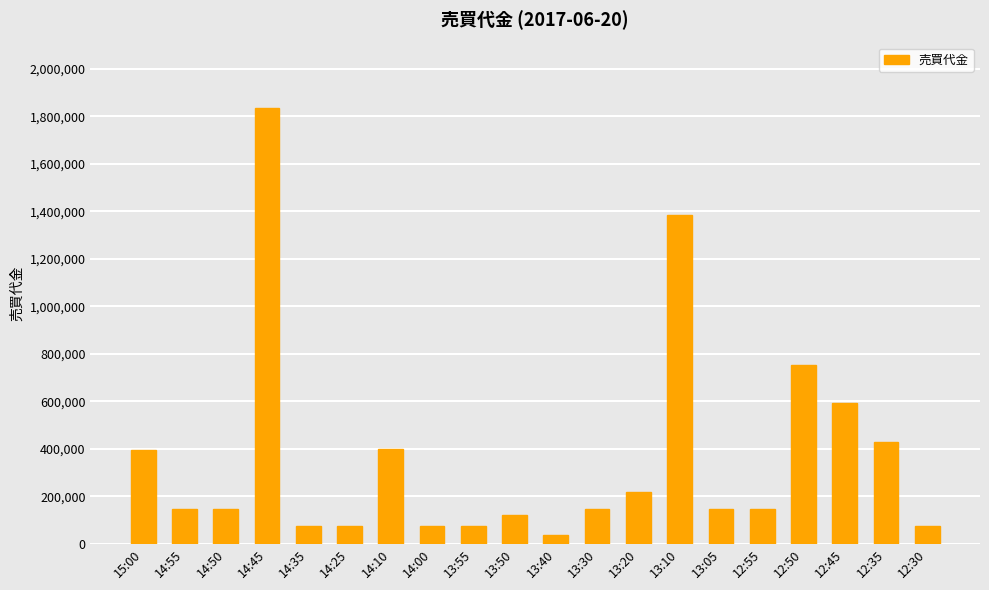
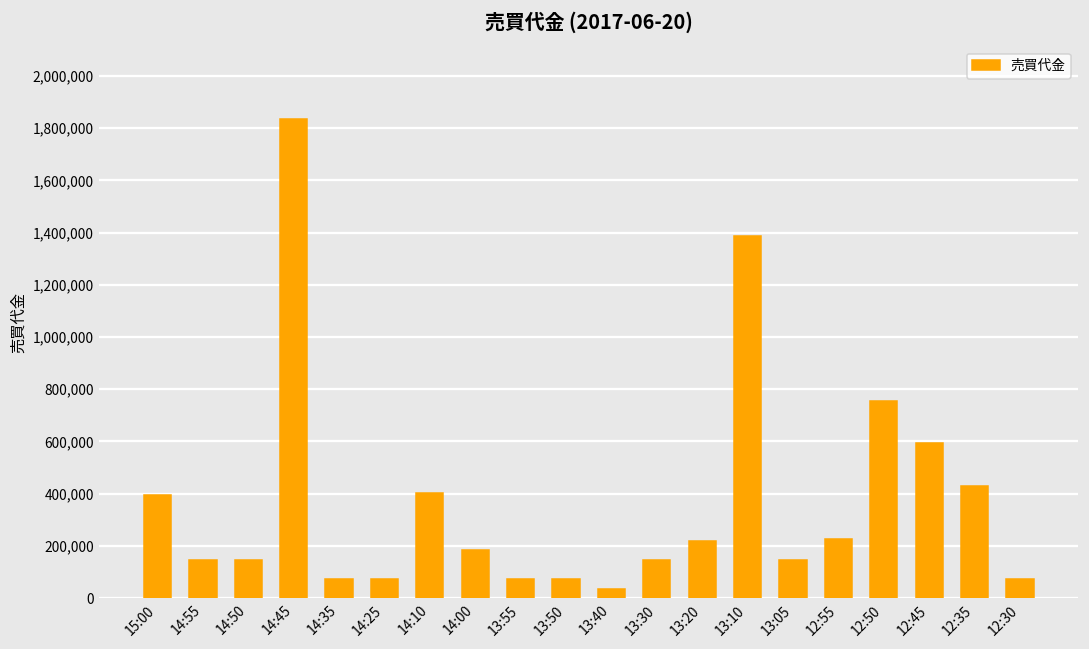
14:00: 70,000 -> 190,000
13:50: 120,000 -> 70,000
12:55: 150,000 -> 230,000
